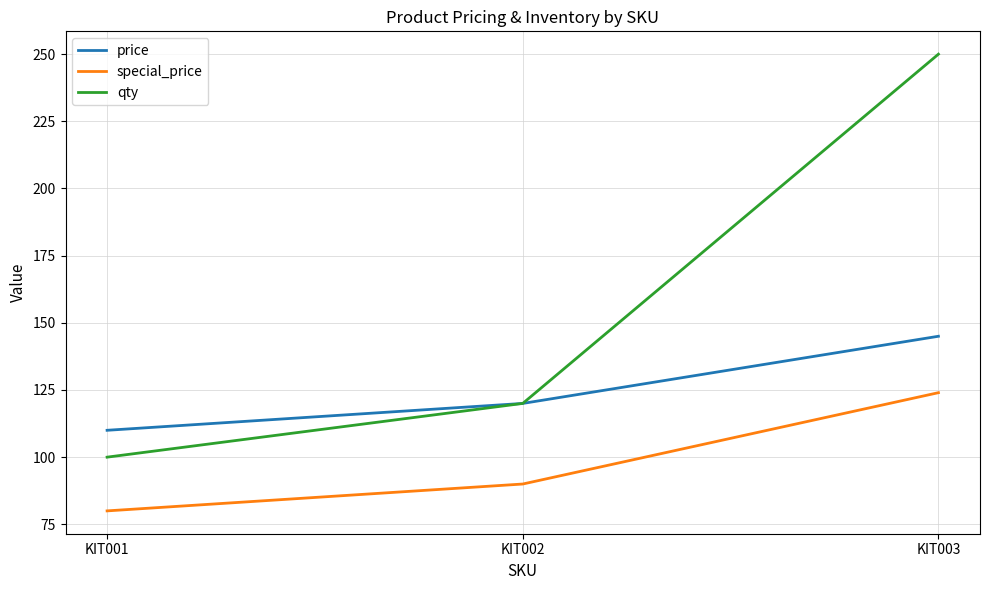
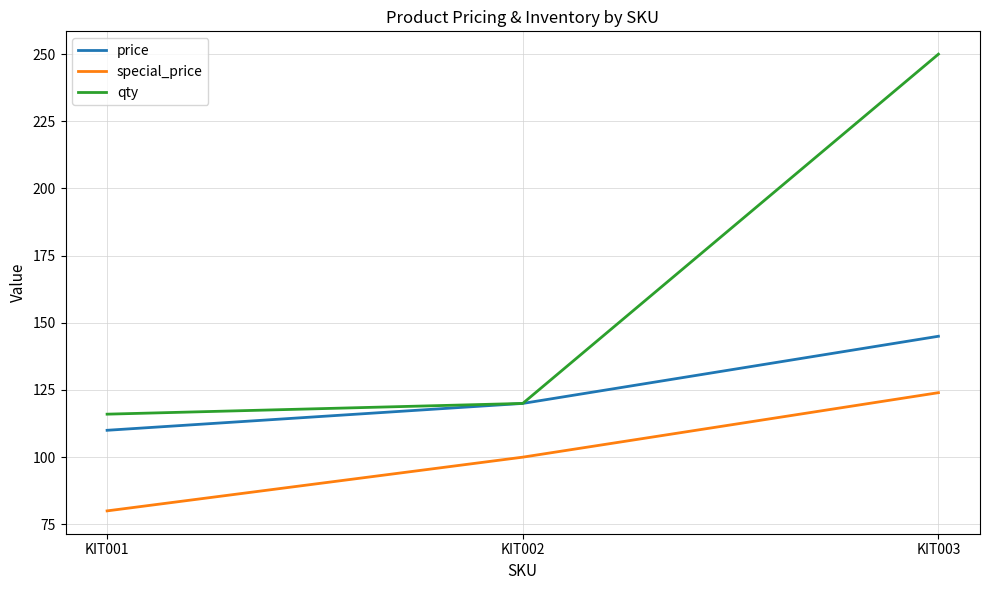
qty, KIT001: 100 -> 116
special_price, KIT002: 90 -> 100
